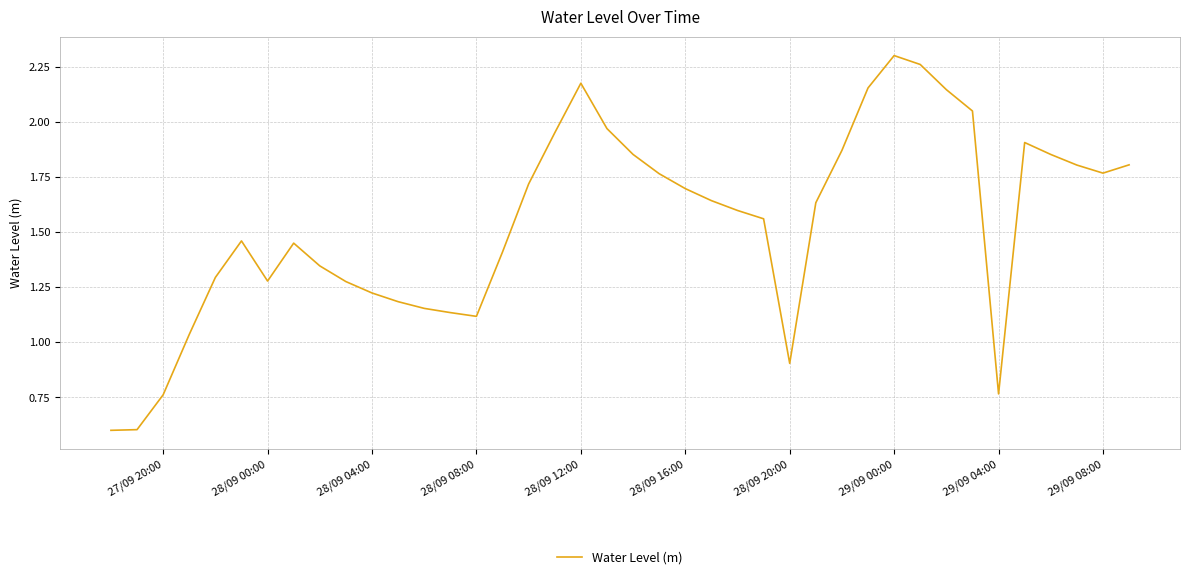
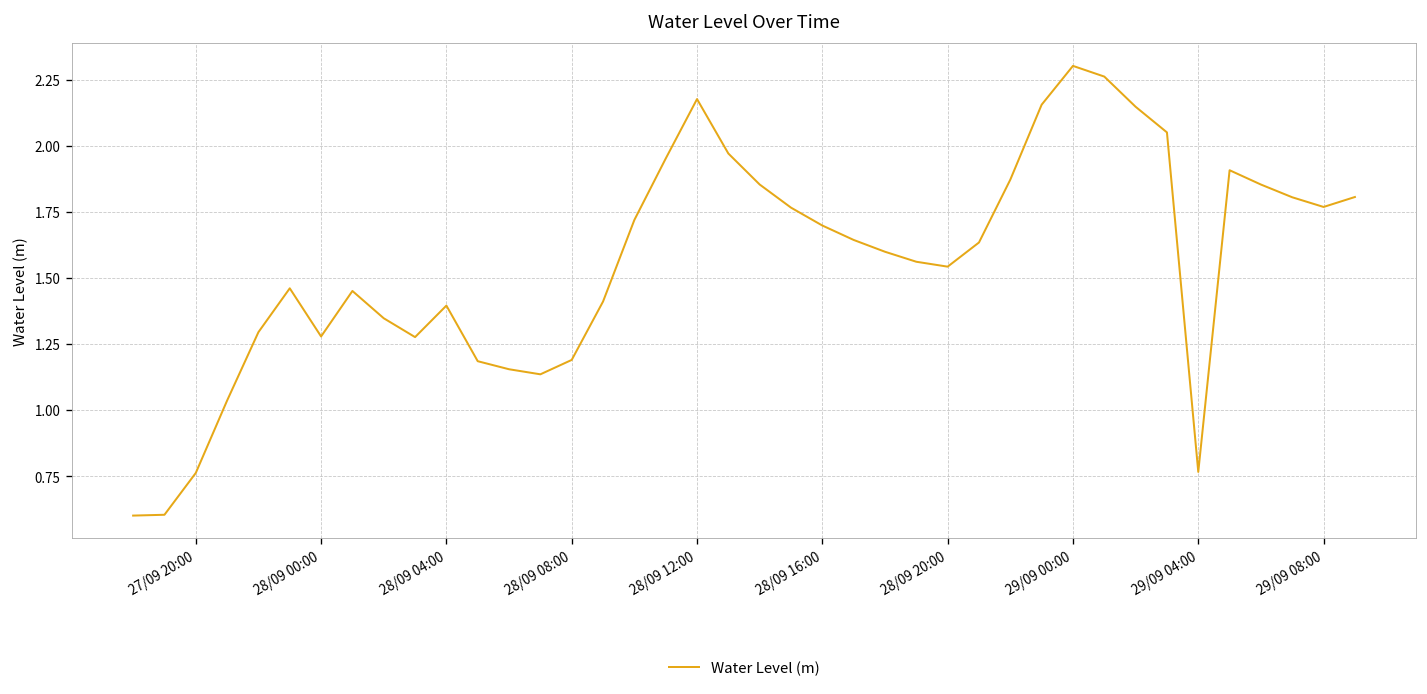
28/09 04:00: 1.22 -> 1.40
28/09 08:00: 1.12 -> 1.19
28/09 20:00: 0.90 -> 1.54
